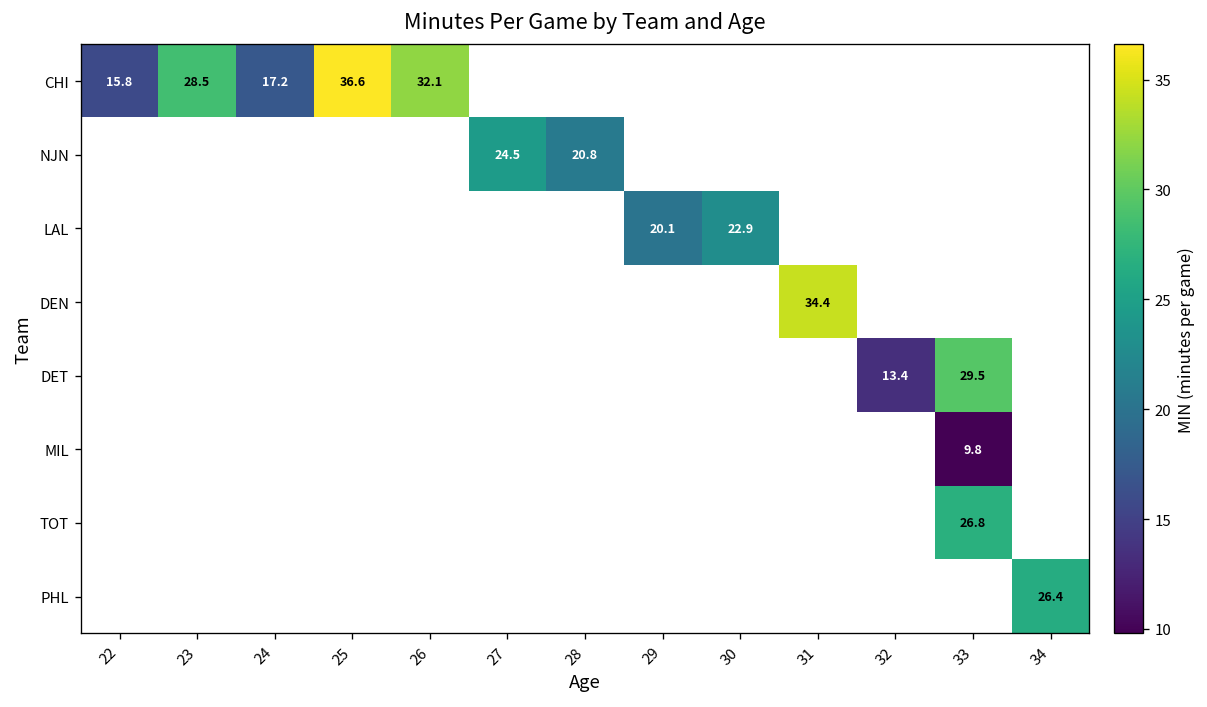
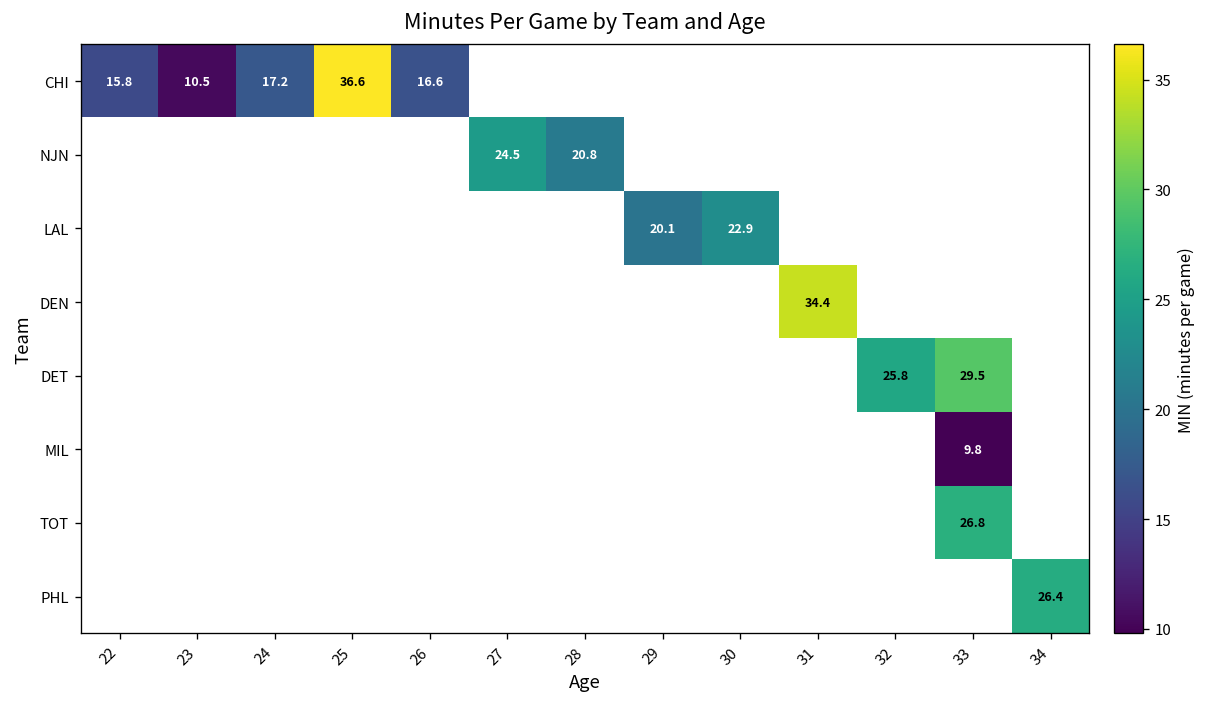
CHI, 23: 28.5 -> 10.5
CHI, 26: 32.1 -> 16.6
DET, 32: 13.4 -> 25.8
